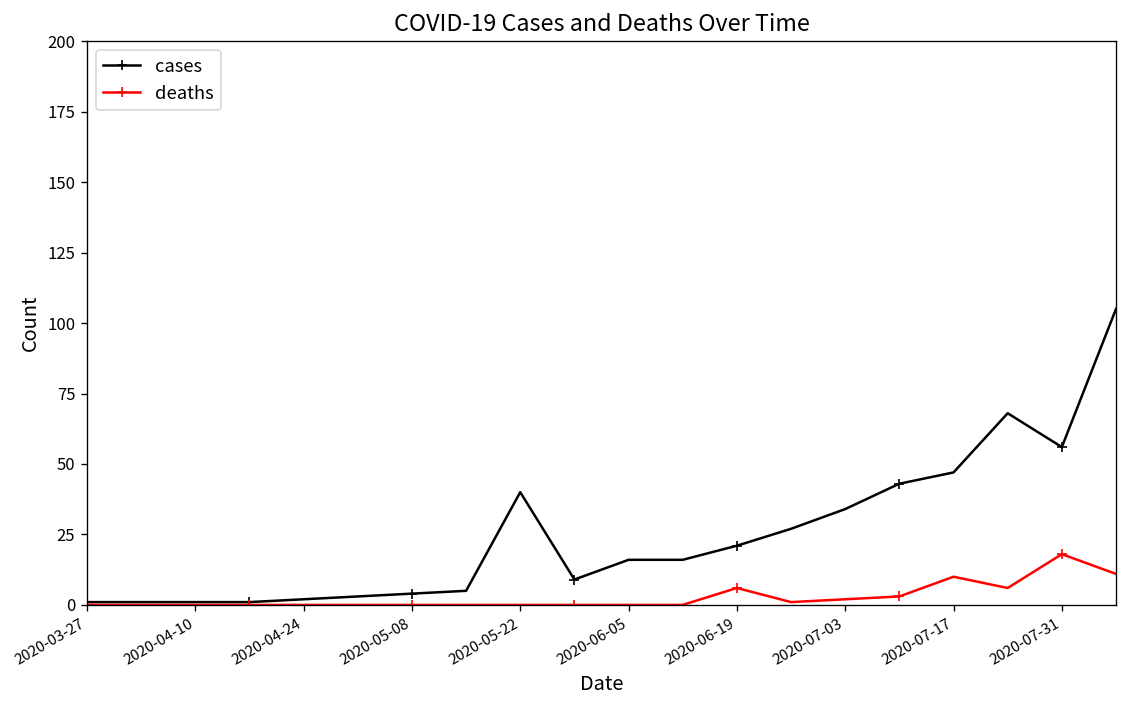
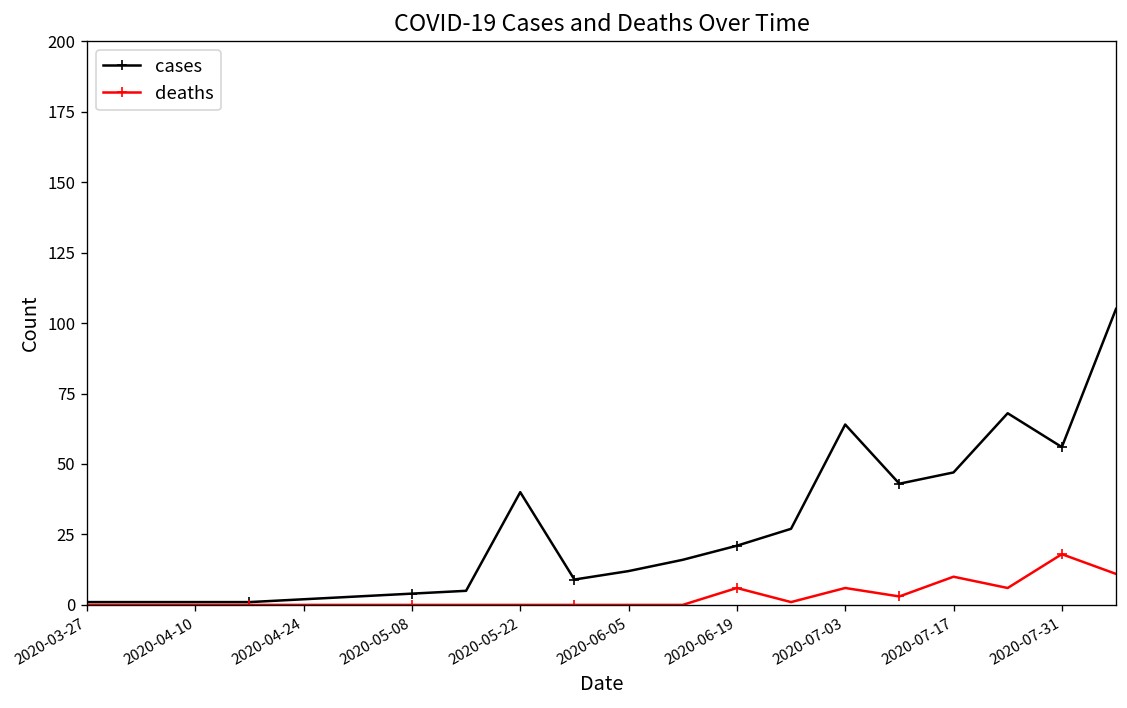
cases, 2020-06-05: 16 -> 12
cases, 2020-07-03: 34 -> 64
deaths, 2020-07-03: 2 -> 6
